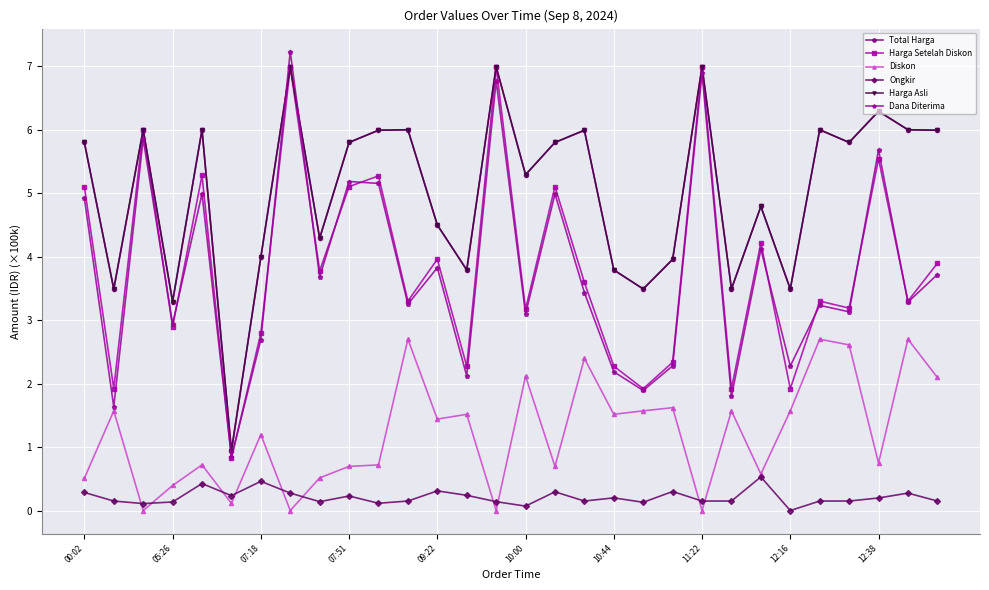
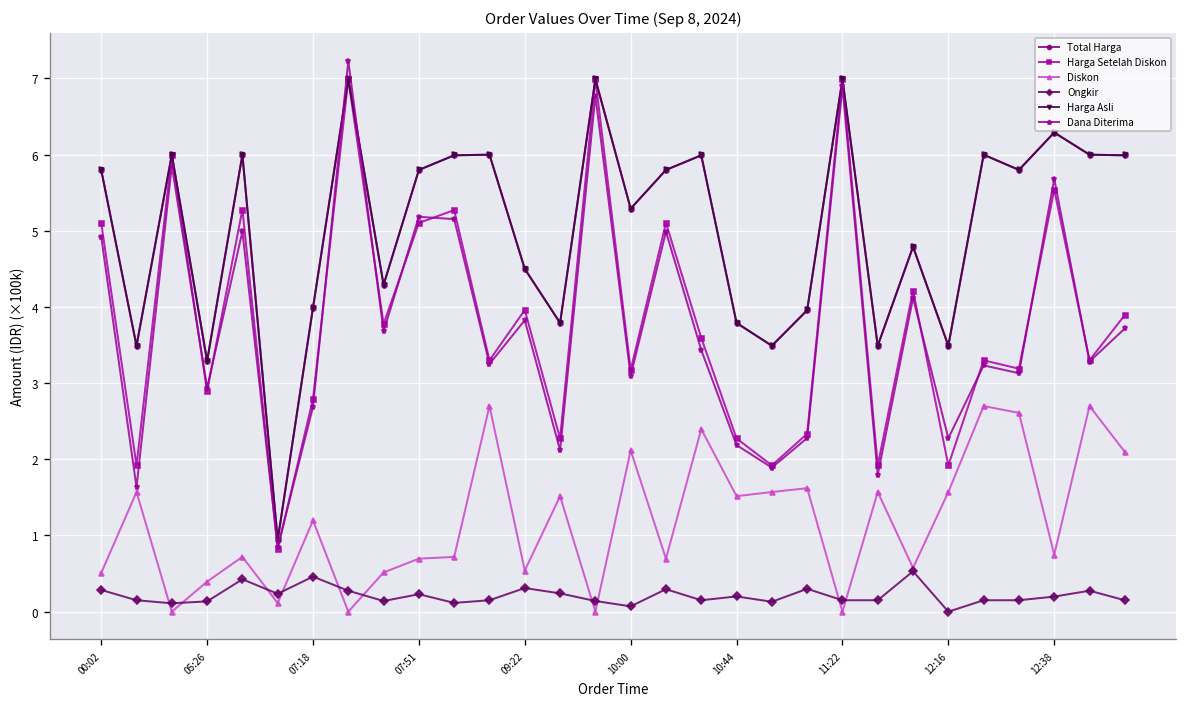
Diskon, 09:22: 1.4 -> 0.5
